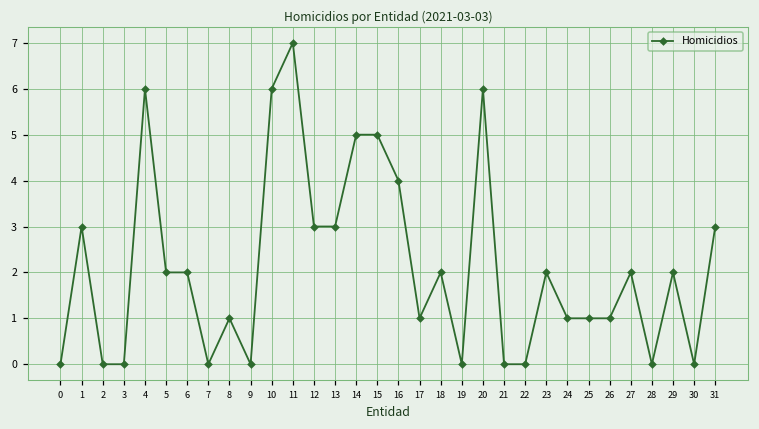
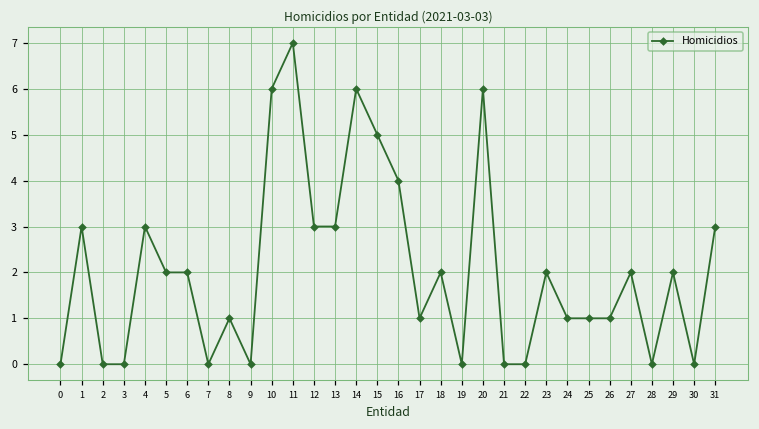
4: 6 -> 3
14: 5 -> 6
